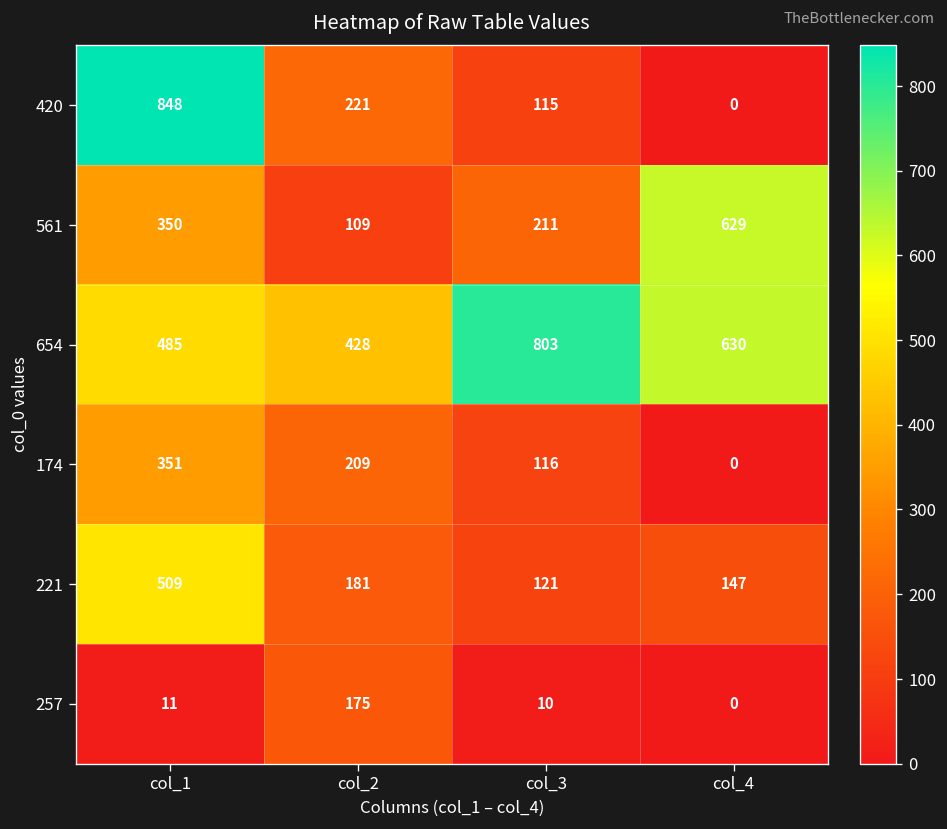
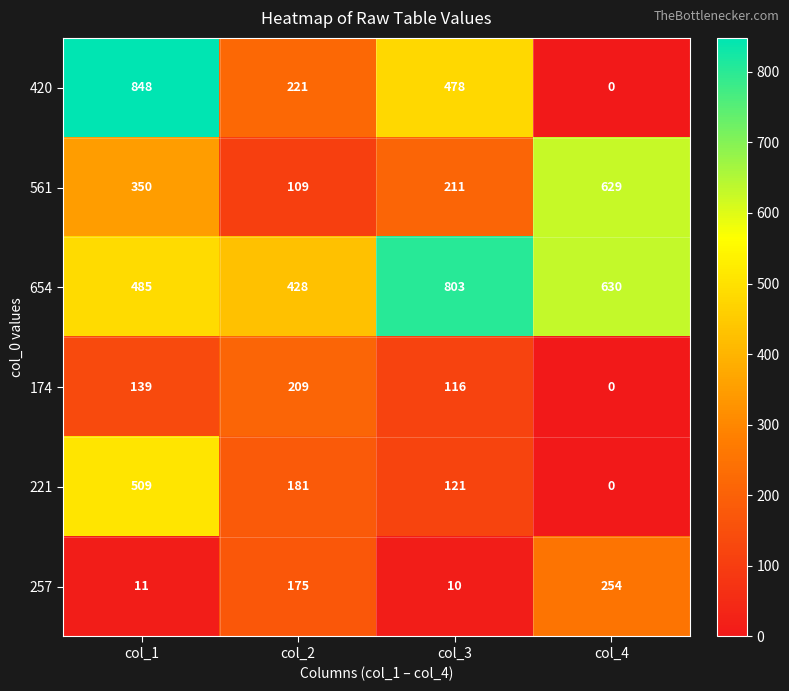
420, col_3: 115 -> 478
174, col_1: 351 -> 139
221, col_4: 147 -> 0
257, col_4: 0 -> 254
